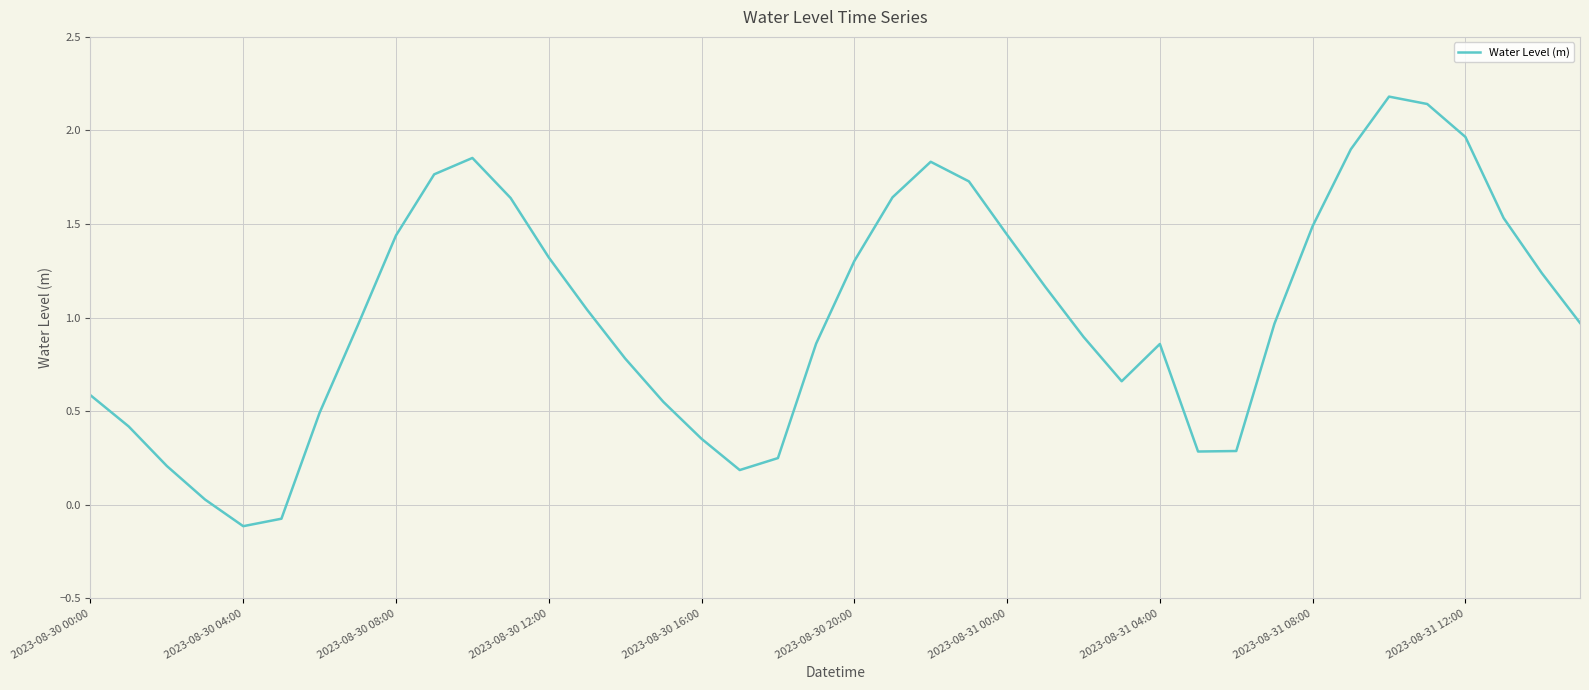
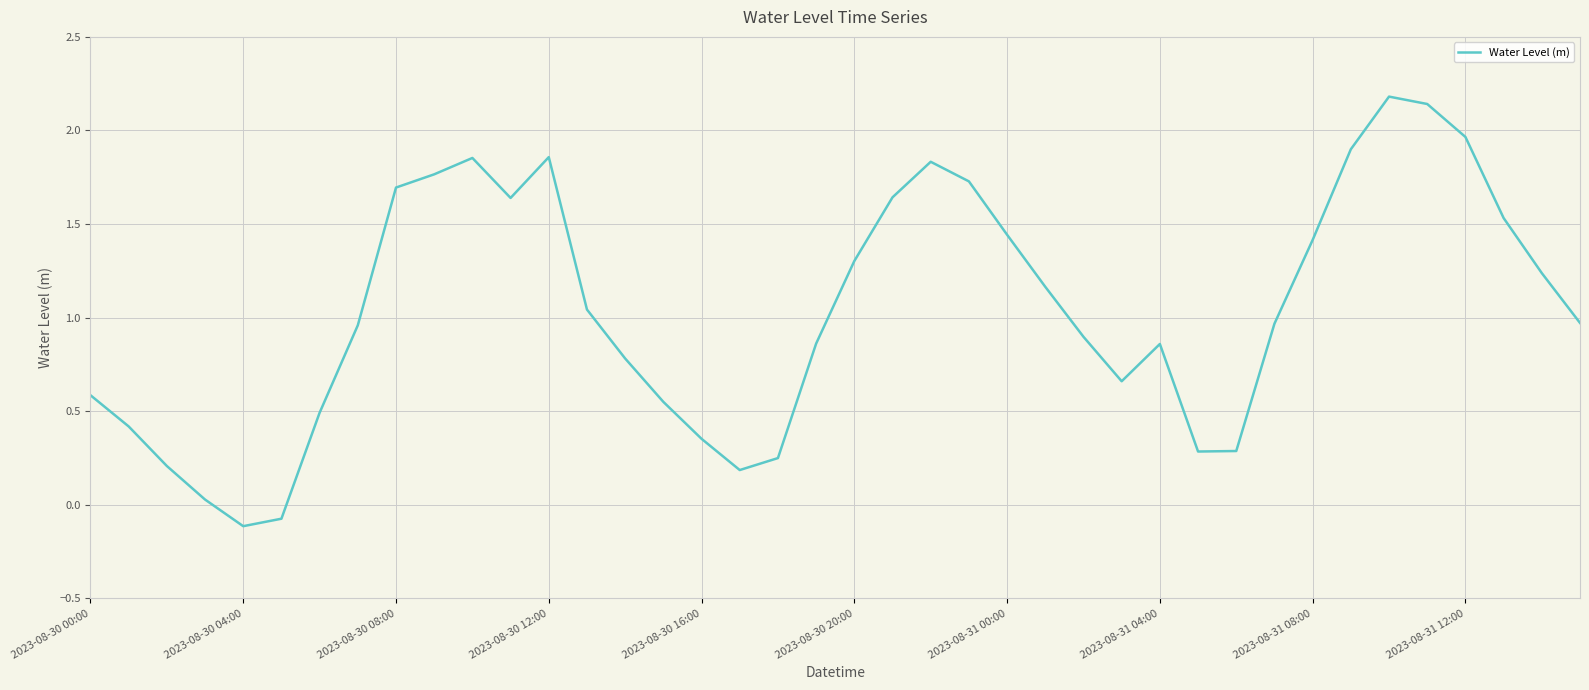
2023-08-30 08:00: 1.44 -> 1.70
2023-08-30 12:00: 1.32 -> 1.86
2023-08-31 08:00: 1.49 -> 1.42
